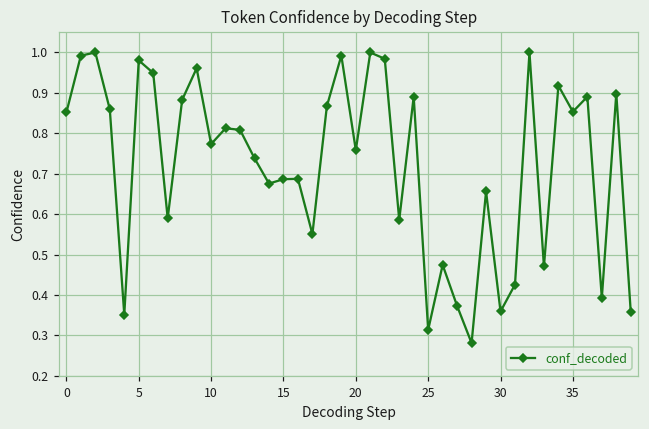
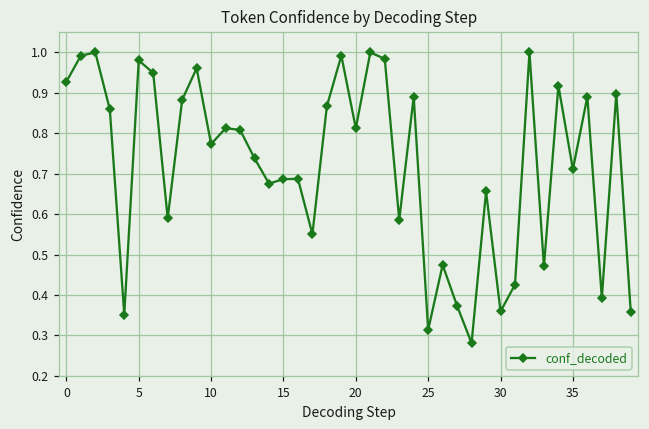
0: 0.85 -> 0.93
20: 0.76 -> 0.81
35: 0.85 -> 0.71
